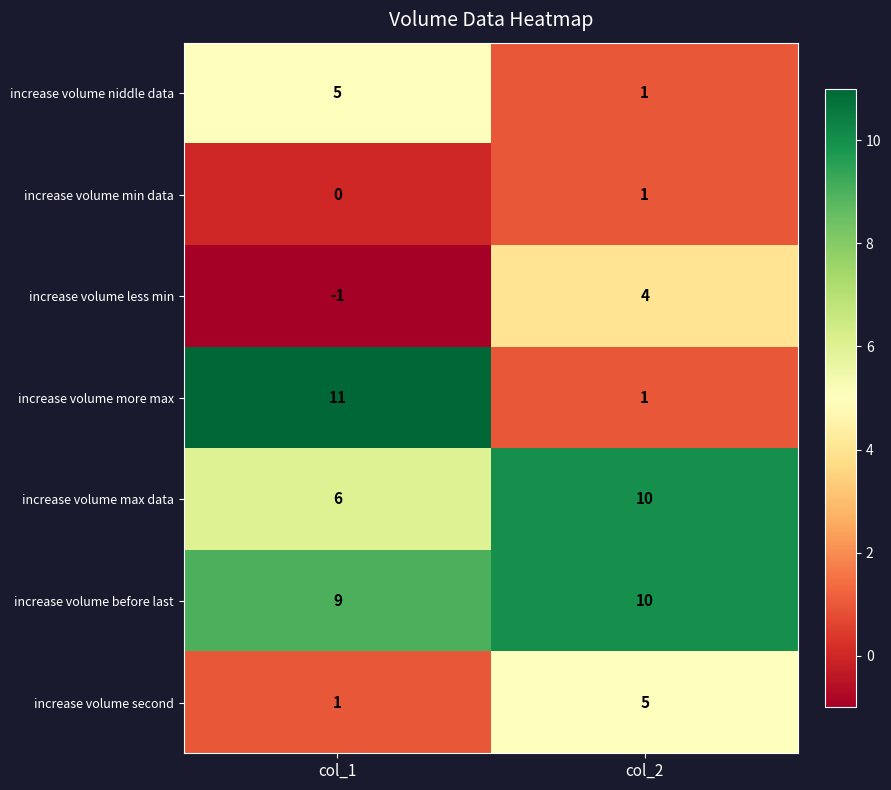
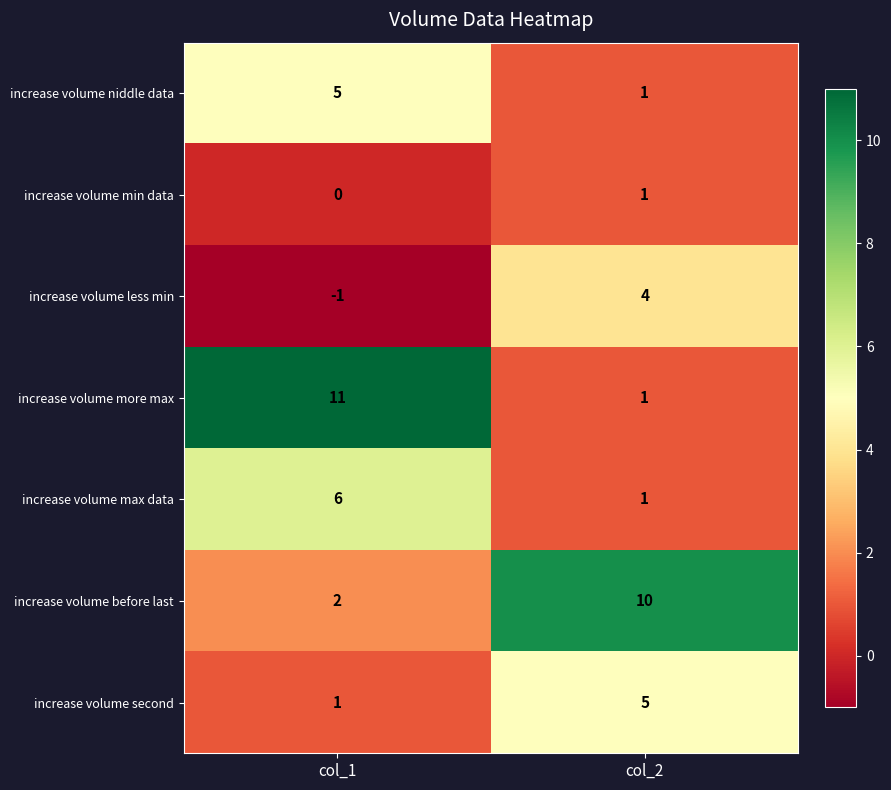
increase volume max data, col_2: 10 -> 1
increase volume before last, col_1: 9 -> 2
